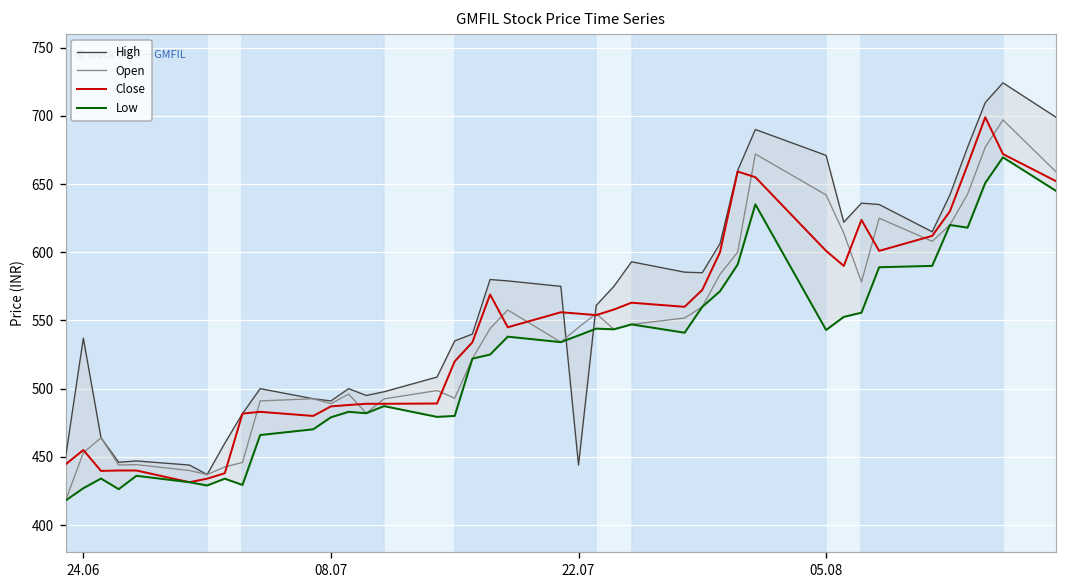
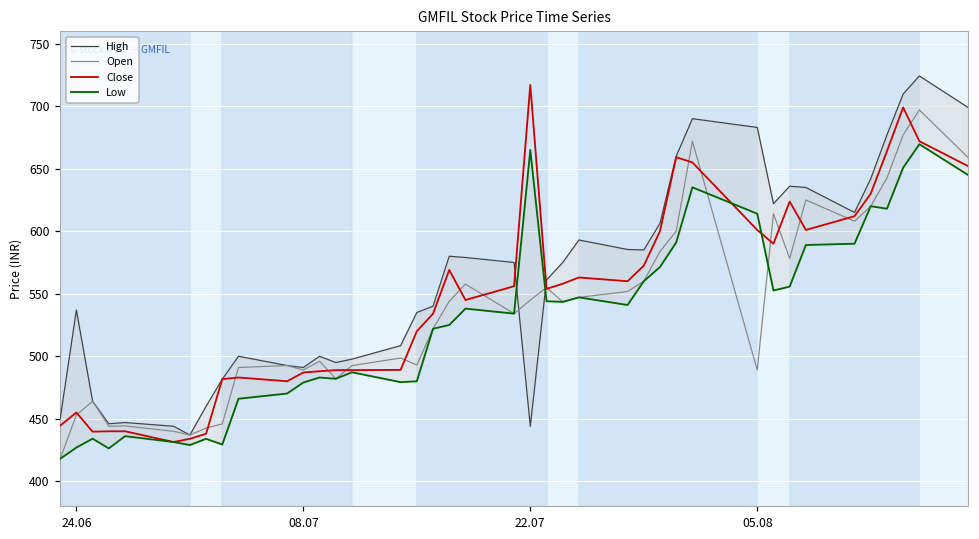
Close, 22.07: 555 -> 717
Low, 22.07: 539 -> 665
High, 05.08: 671 -> 683
Open, 05.08: 642 -> 489
Low, 05.08: 543 -> 614
